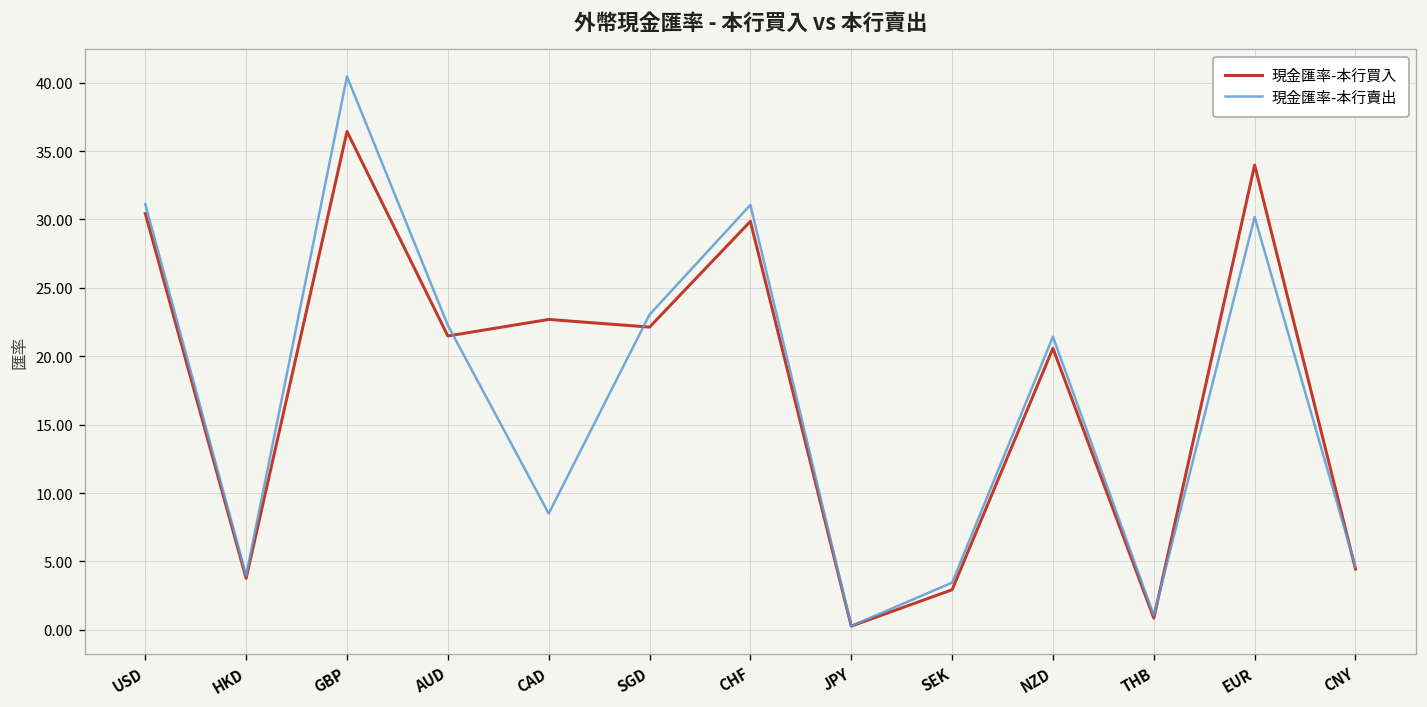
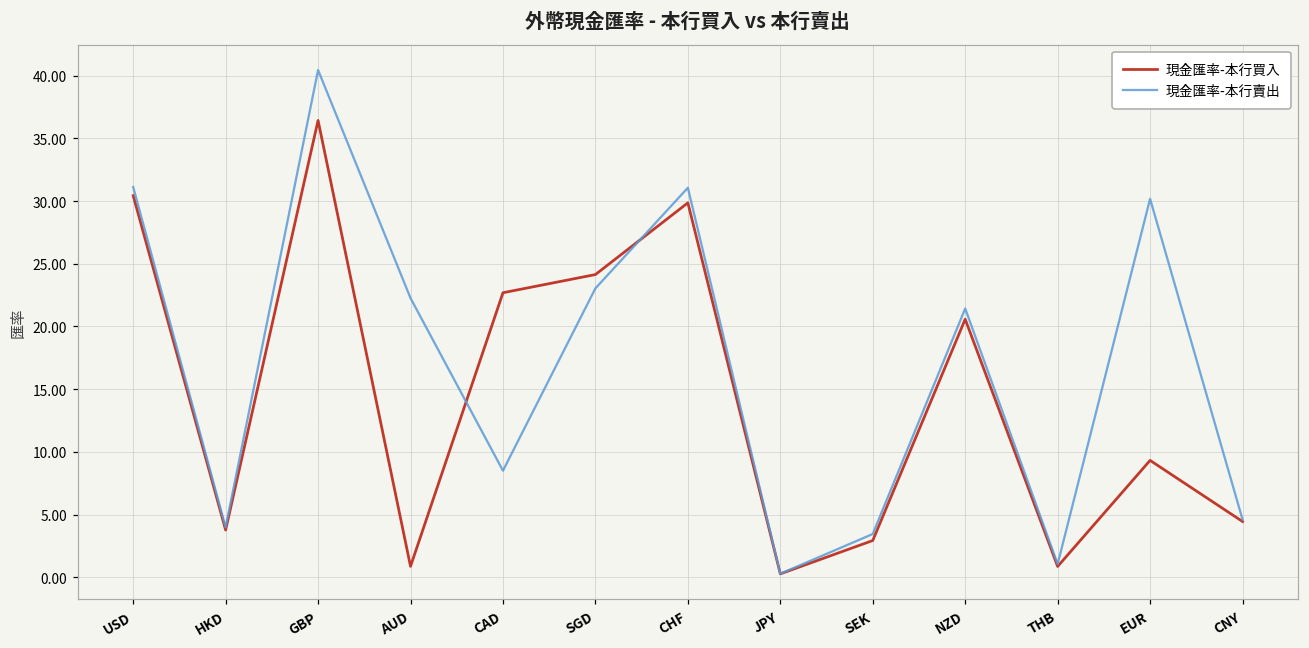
現金匯率-本行買入, AUD: 21.5 -> 0.9
現金匯率-本行買入, SGD: 22.1 -> 24.1
現金匯率-本行買入, EUR: 34.0 -> 9.3
